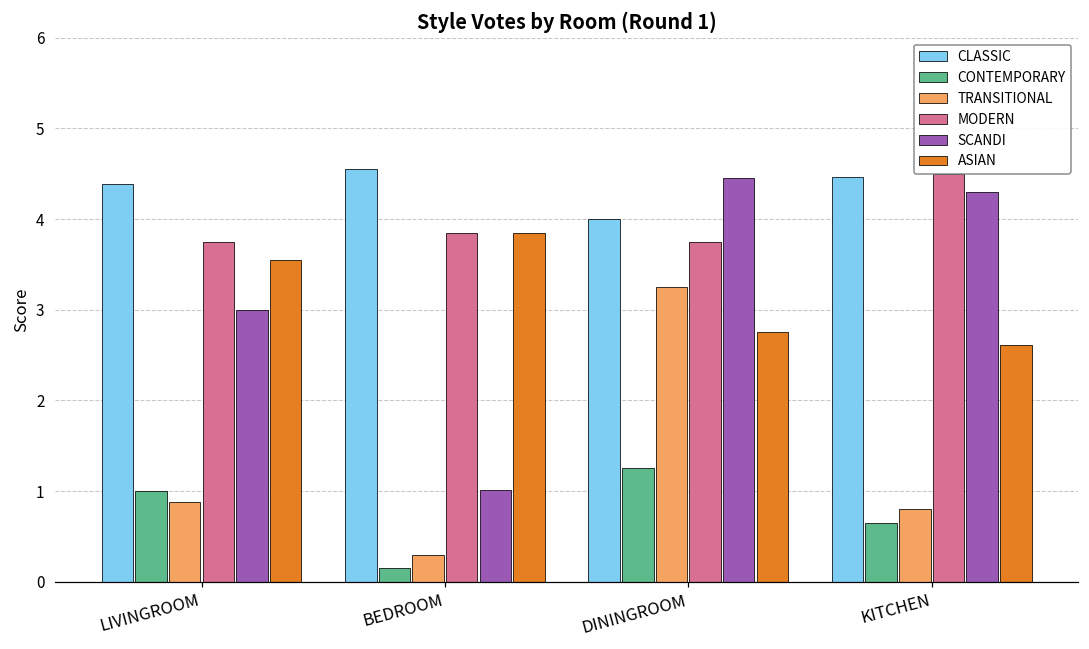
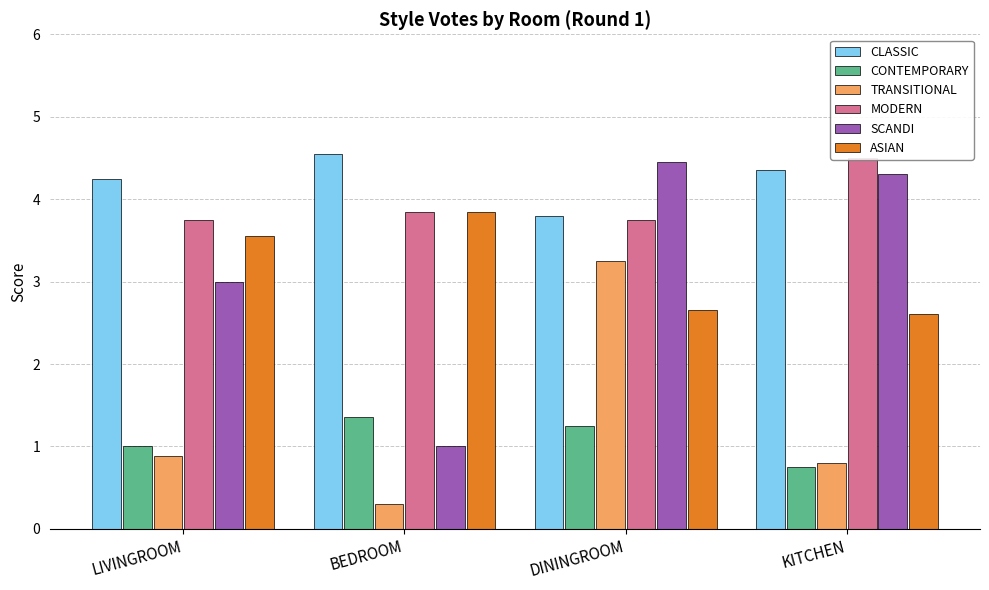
CLASSIC, LIVINGROOM: 4.4 -> 4.3
CONTEMPORARY, BEDROOM: 0.2 -> 1.4
CLASSIC, DININGROOM: 4.0 -> 3.8
ASIAN, DININGROOM: 2.8 -> 2.7
CLASSIC, KITCHEN: 4.5 -> 4.4
CONTEMPORARY, KITCHEN: 0.7 -> 0.8
